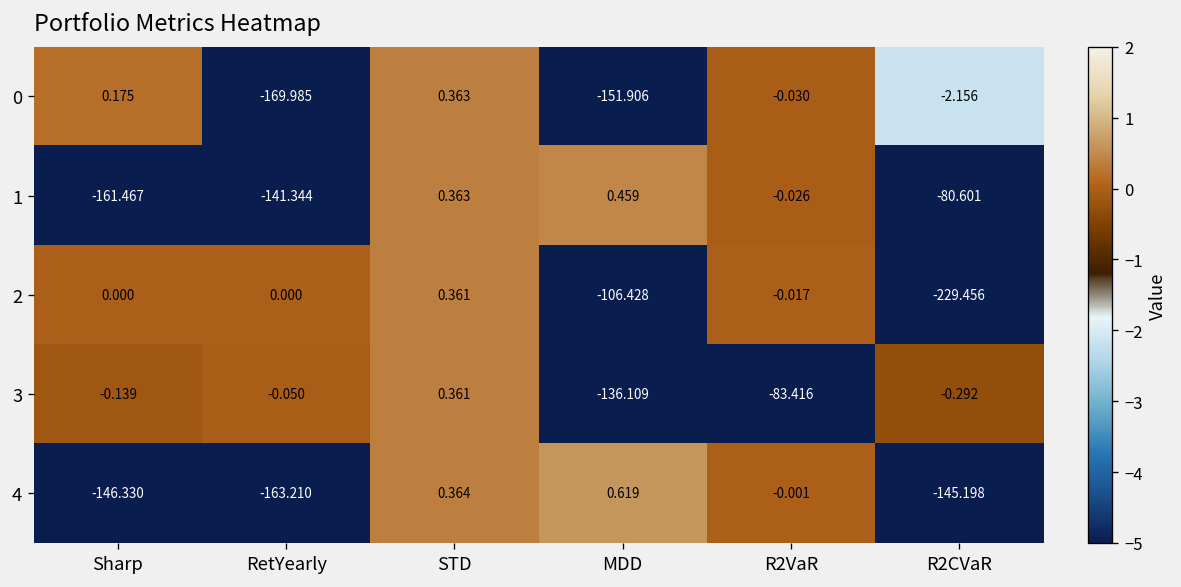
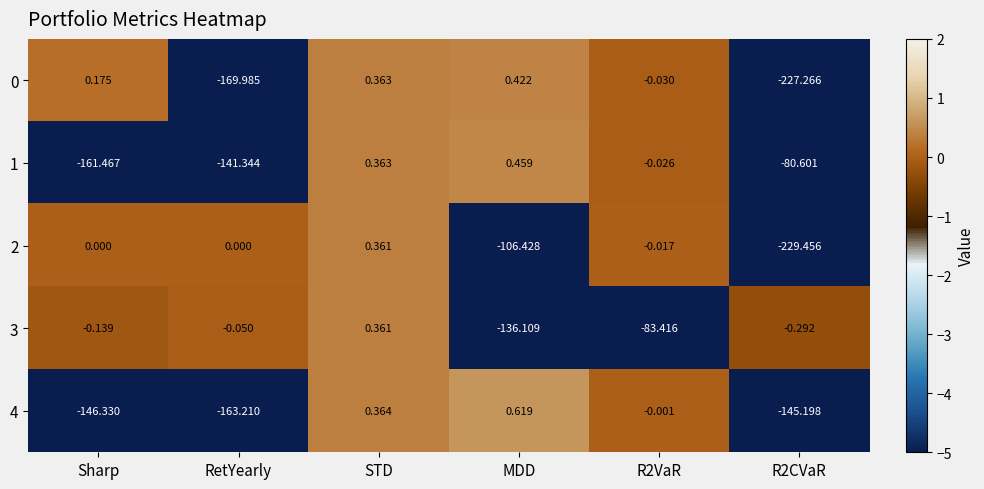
0, MDD: -151.906 -> 0.422
0, R2CVaR: -2.156 -> -227.266
